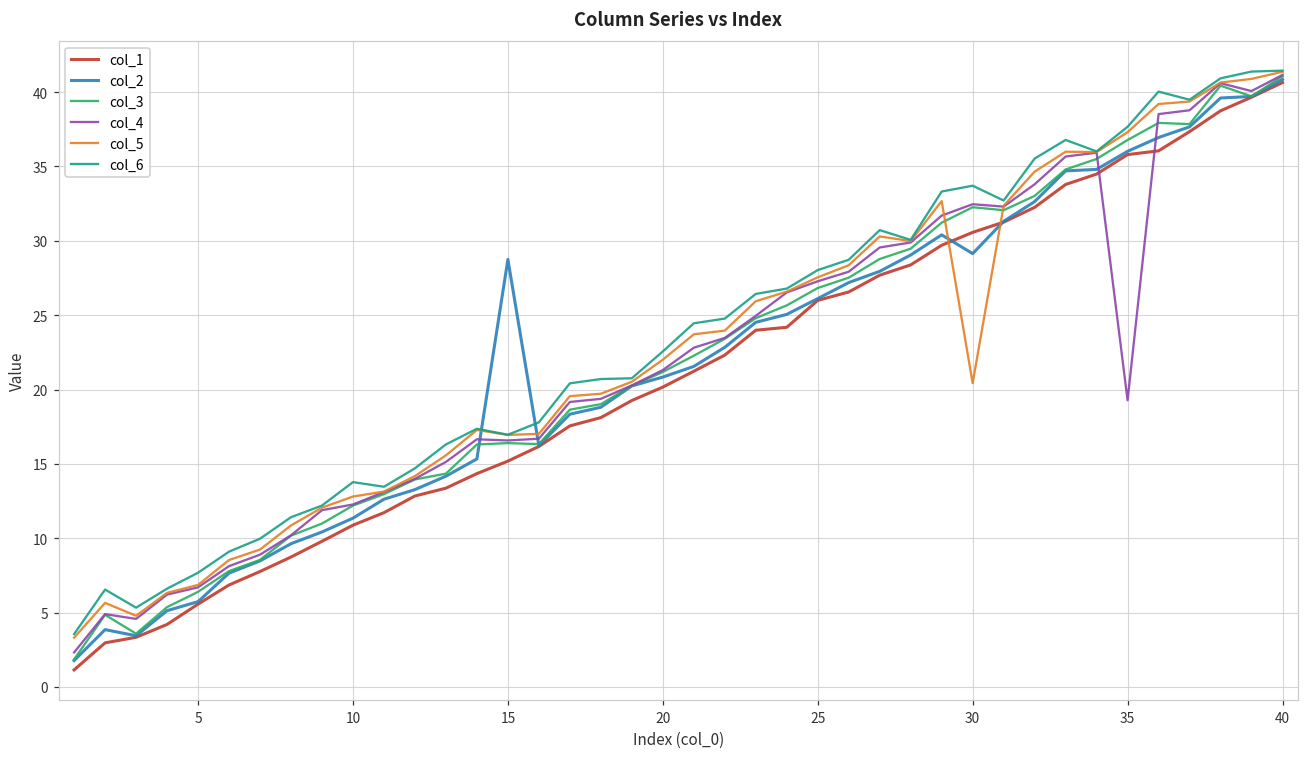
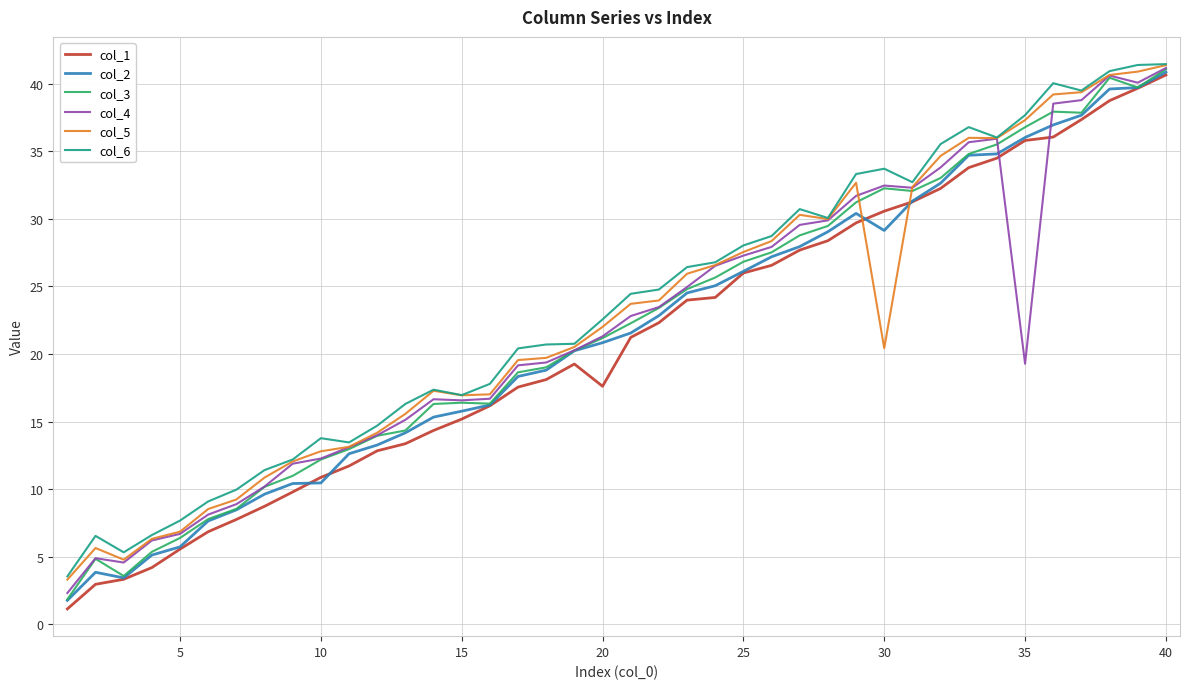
col_2, 10: 11.4 -> 10.5
col_2, 15: 28.7 -> 15.8
col_1, 20: 20.2 -> 17.6
